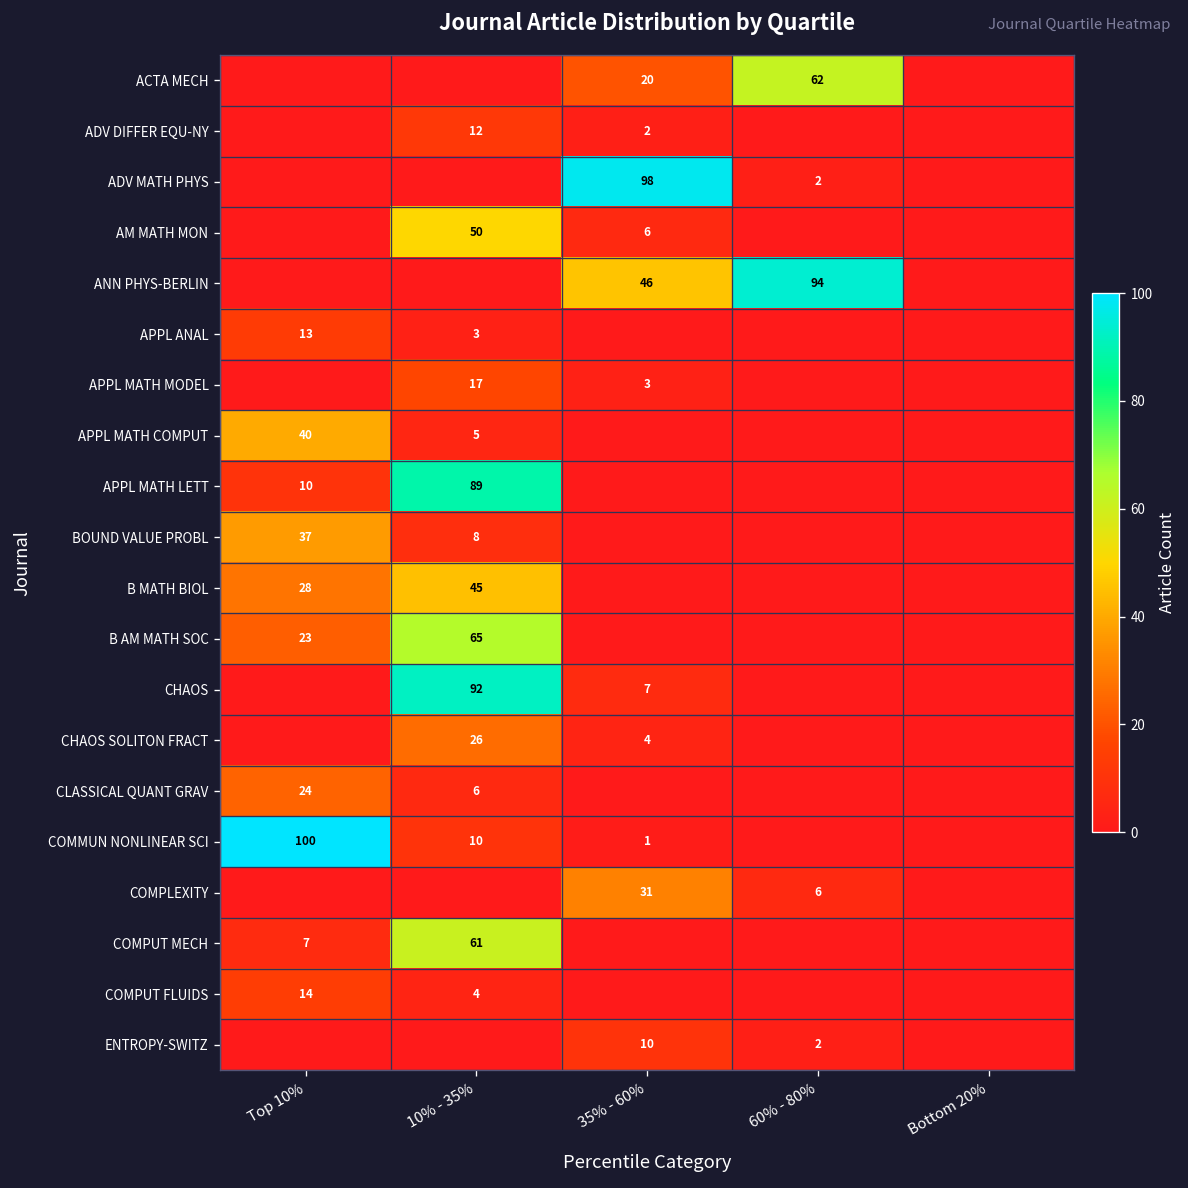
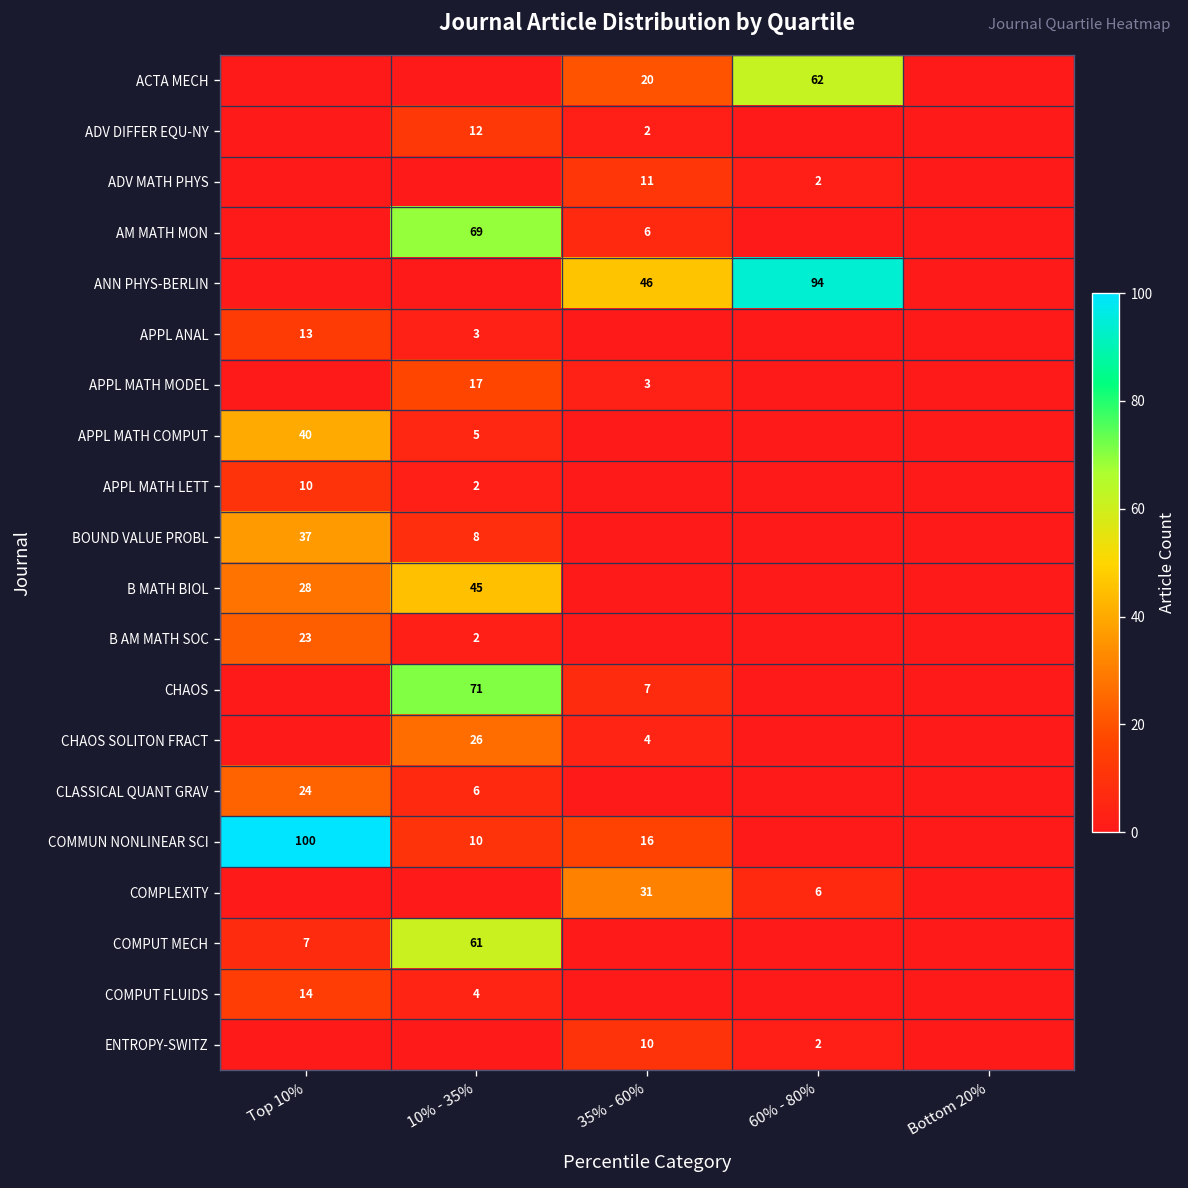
ADV MATH PHYS, 35% - 60%: 98 -> 11
AM MATH MON, 10% - 35%: 50 -> 69
APPL MATH LETT, 10% - 35%: 89 -> 2
B AM MATH SOC, 10% - 35%: 65 -> 2
CHAOS, 10% - 35%: 92 -> 71
COMMUN NONLINEAR SCI, 35% - 60%: 1 -> 16
